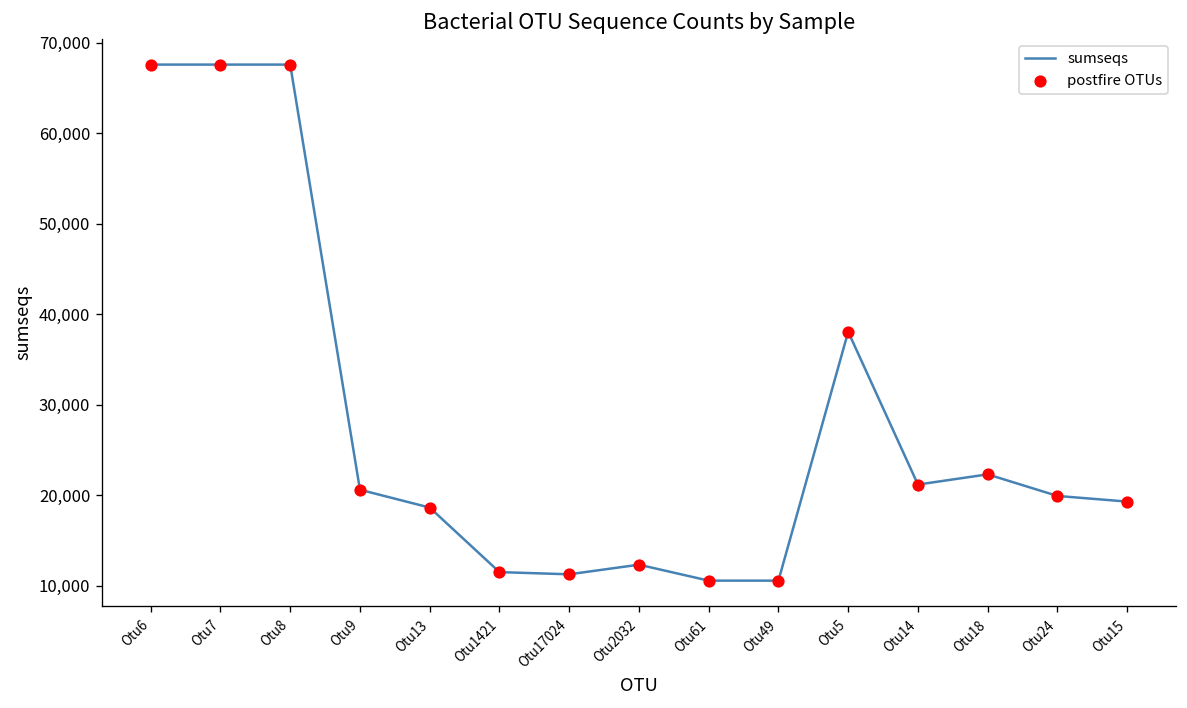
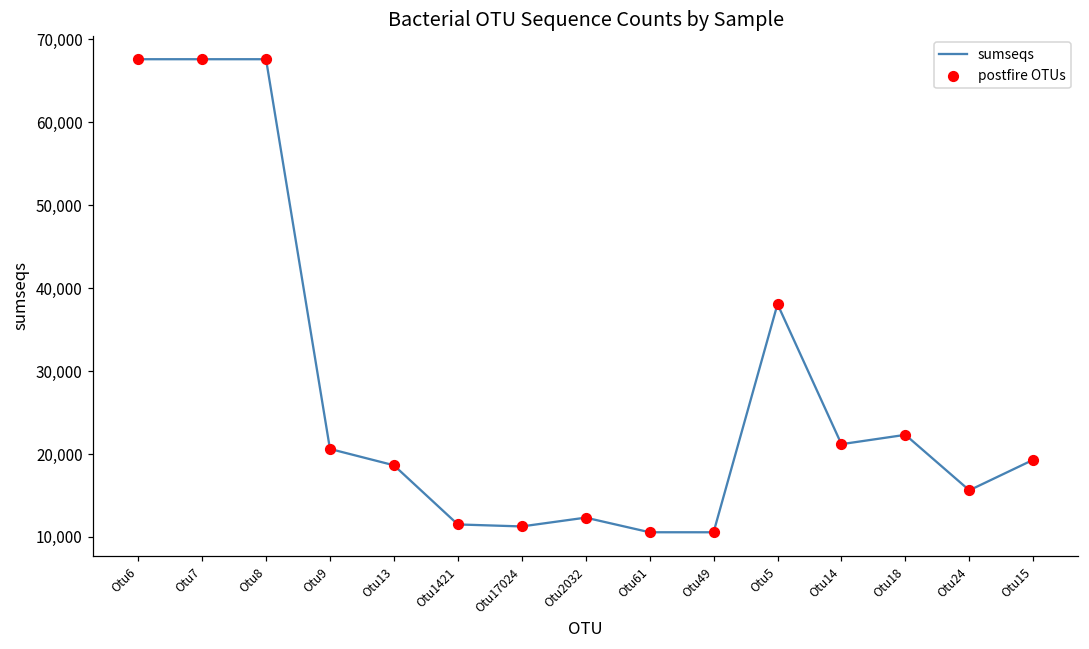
sumseqs, Otu24: 20,000 -> 16,000
